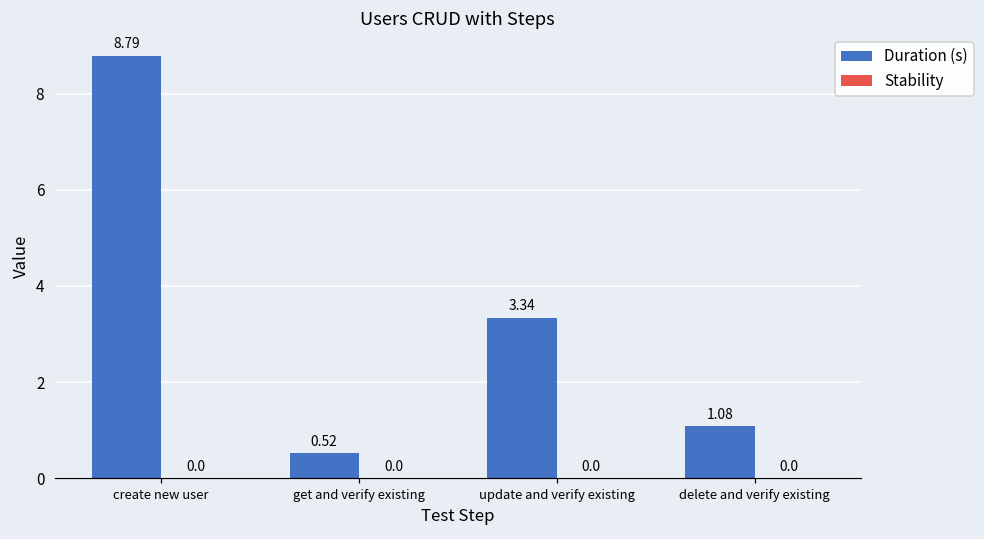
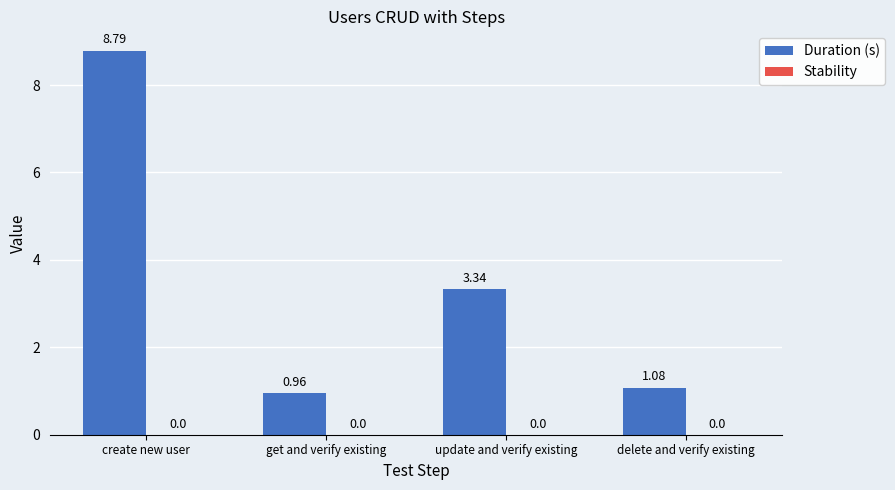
Duration (s), get and verify existing: 0.52 -> 0.96
